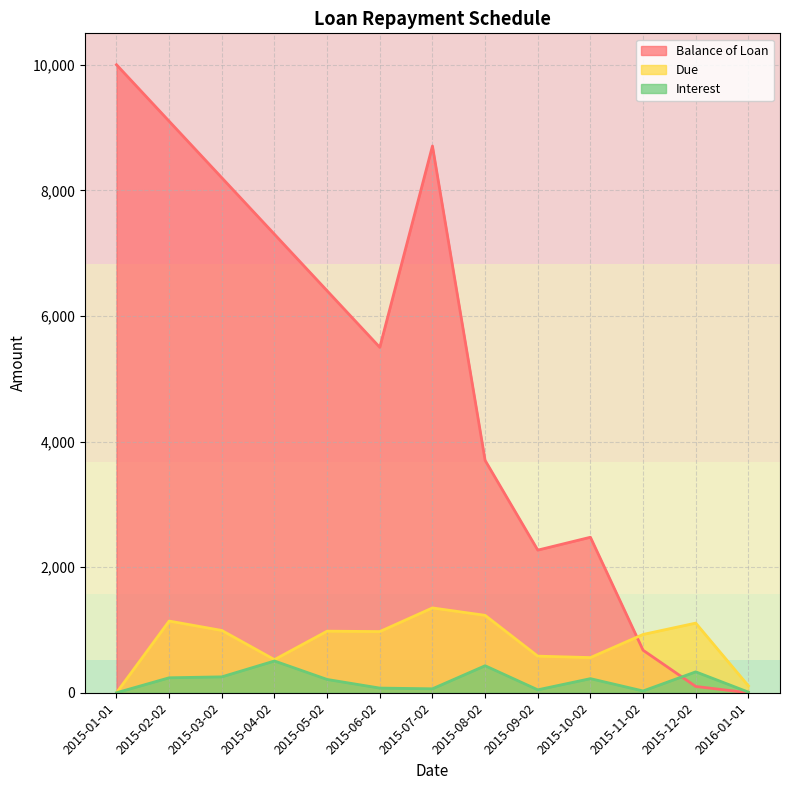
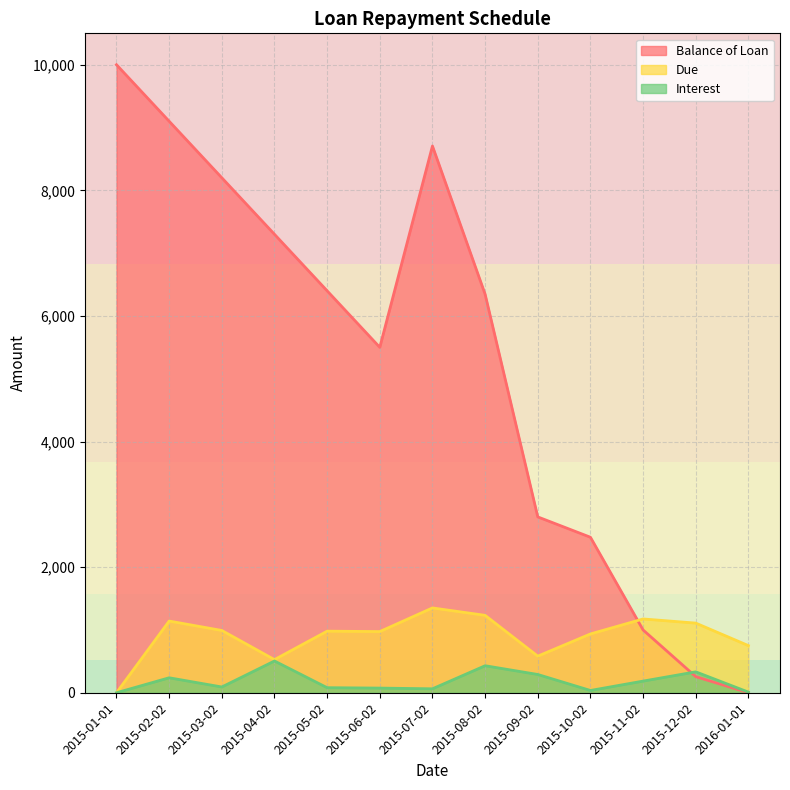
Interest, 2015-03-02: 300 -> 100
Interest, 2015-05-02: 200 -> 100
Balance of Loan, 2015-08-02: 3,700 -> 6,300
Balance of Loan, 2015-09-02: 2,300 -> 2,800
Interest, 2015-09-02: 0 -> 300
Due, 2015-10-02: 600 -> 900
Interest, 2015-10-02: 200 -> 0
Balance of Loan, 2015-11-02: 700 -> 1,000
Due, 2015-11-02: 900 -> 1,200
Interest, 2015-11-02: 0 -> 200
Balance of Loan, 2015-12-02: 100 -> 300
Due, 2016-01-01: 100 -> 800
